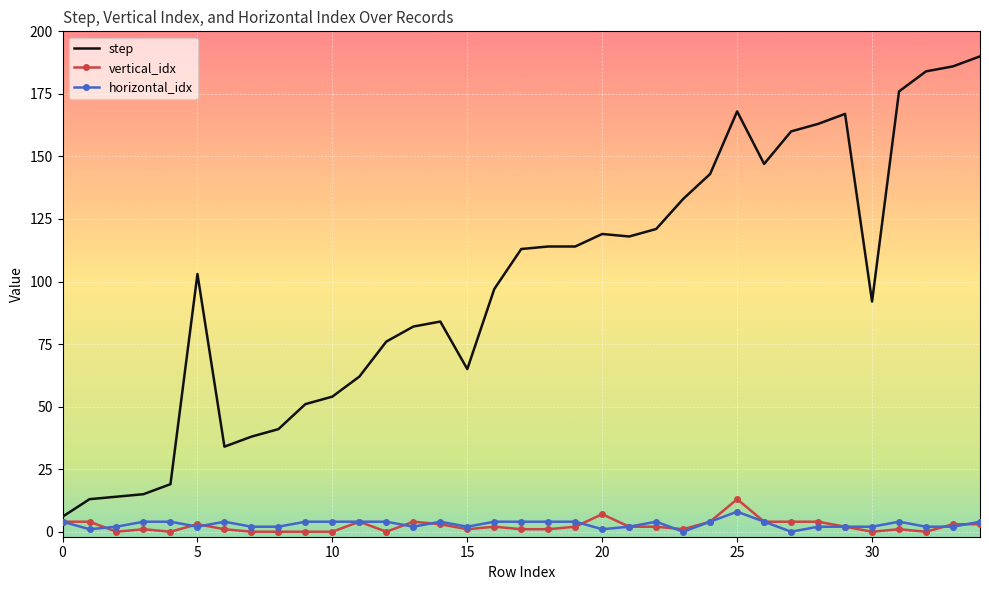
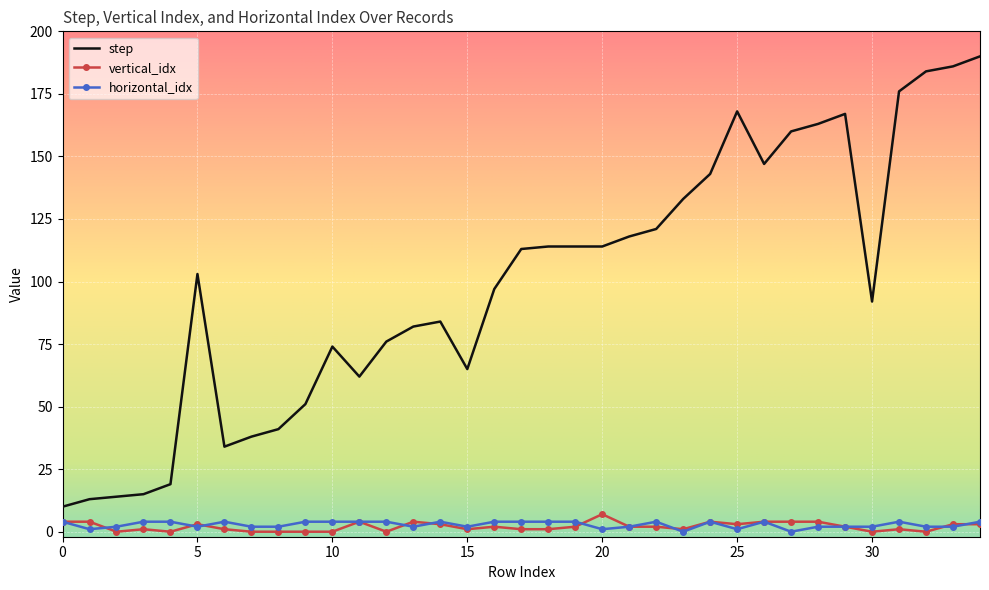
step, 0: 6 -> 10
step, 10: 54 -> 74
step, 20: 119 -> 114
vertical_idx, 25: 13 -> 3
horizontal_idx, 25: 8 -> 1
